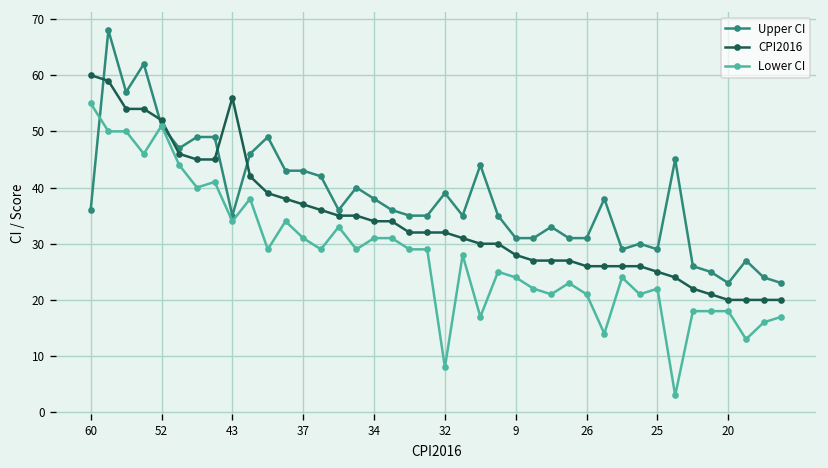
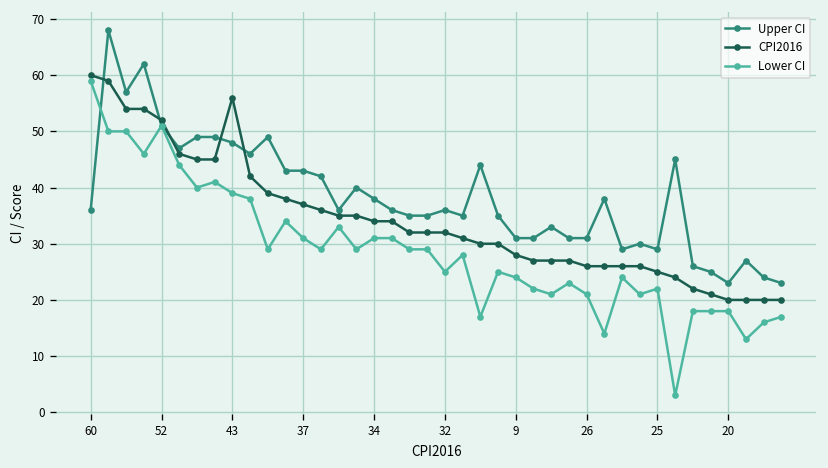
Lower CI, 60: 55 -> 59
Upper CI, 43: 35 -> 48
Lower CI, 43: 34 -> 39
Upper CI, 32: 39 -> 36
Lower CI, 32: 8 -> 25
